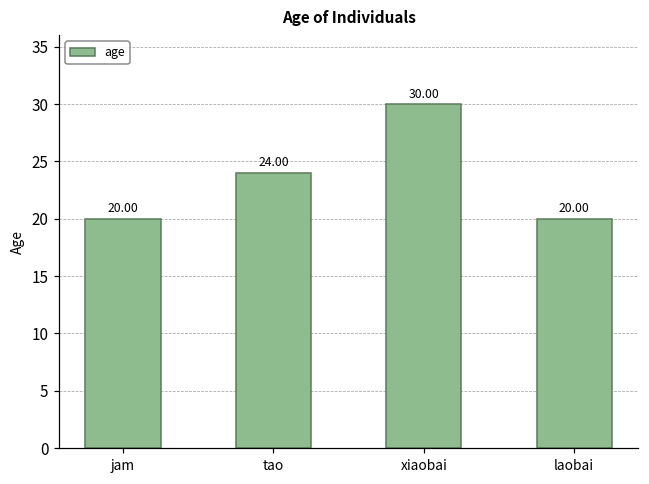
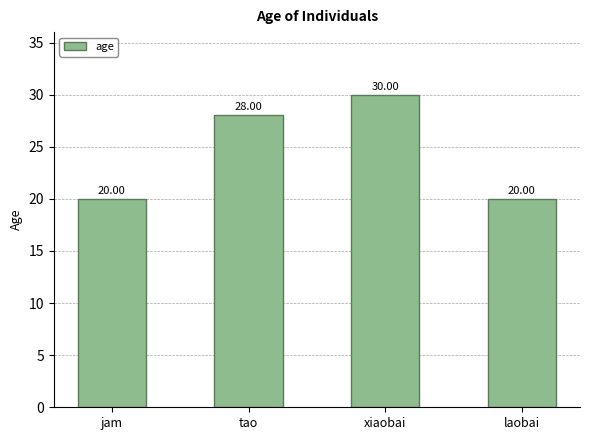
tao: 24.00 -> 28.00
